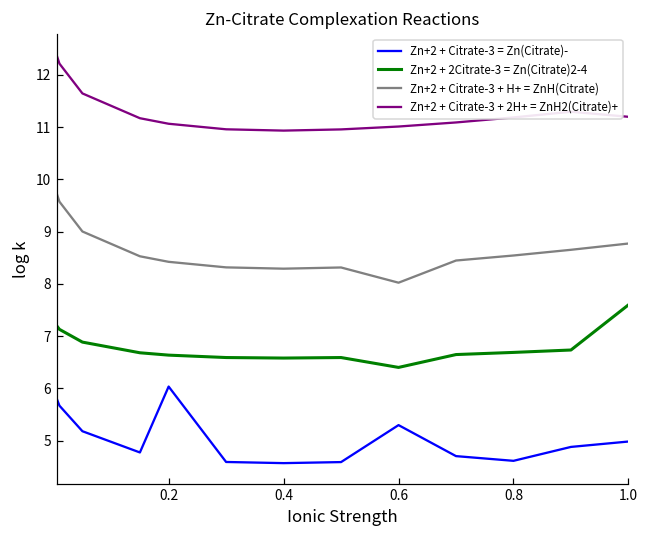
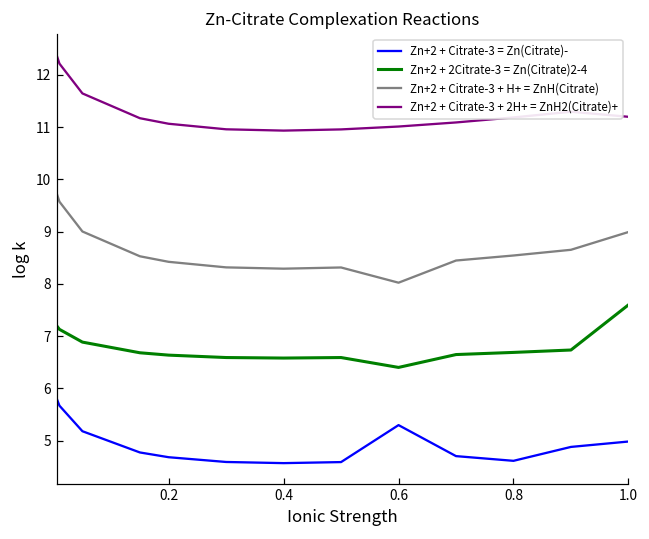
Zn+2 + Citrate-3 = Zn(Citrate)-, 0.2: 6.0 -> 4.7
Zn+2 + Citrate-3 + H+ = ZnH(Citrate), 1.0: 8.8 -> 9.0
